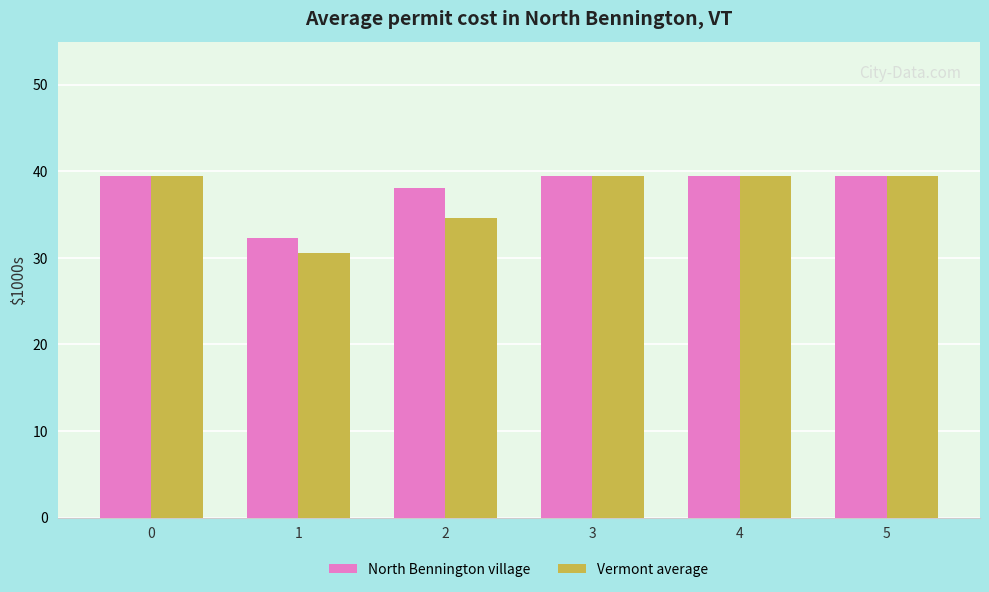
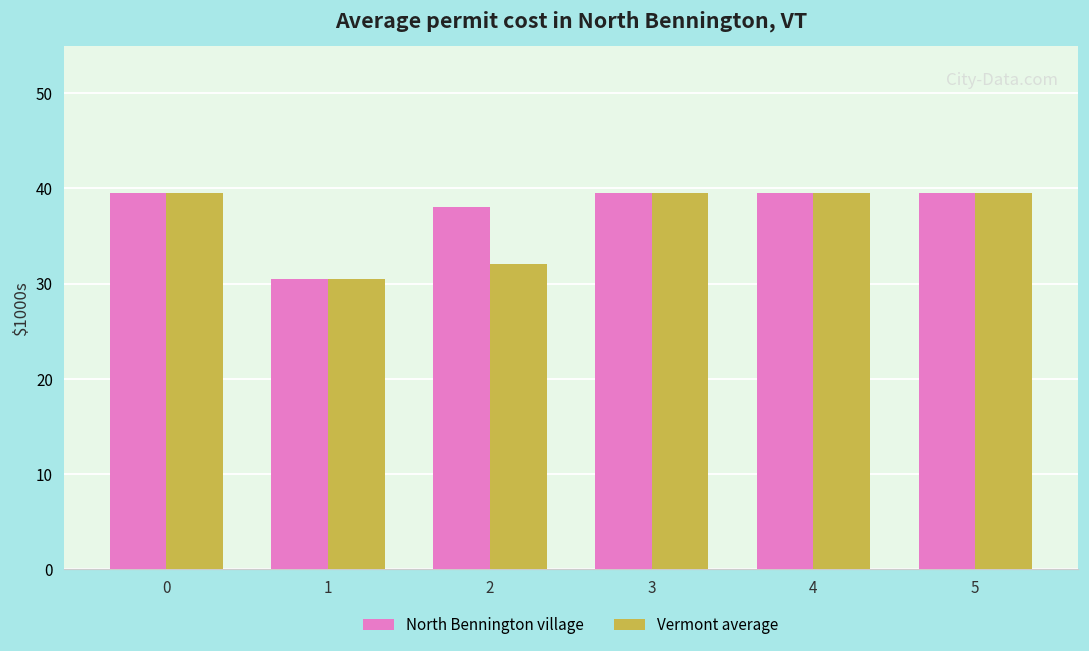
North Bennington village, 1: 32 -> 30
Vermont average, 2: 35 -> 32
